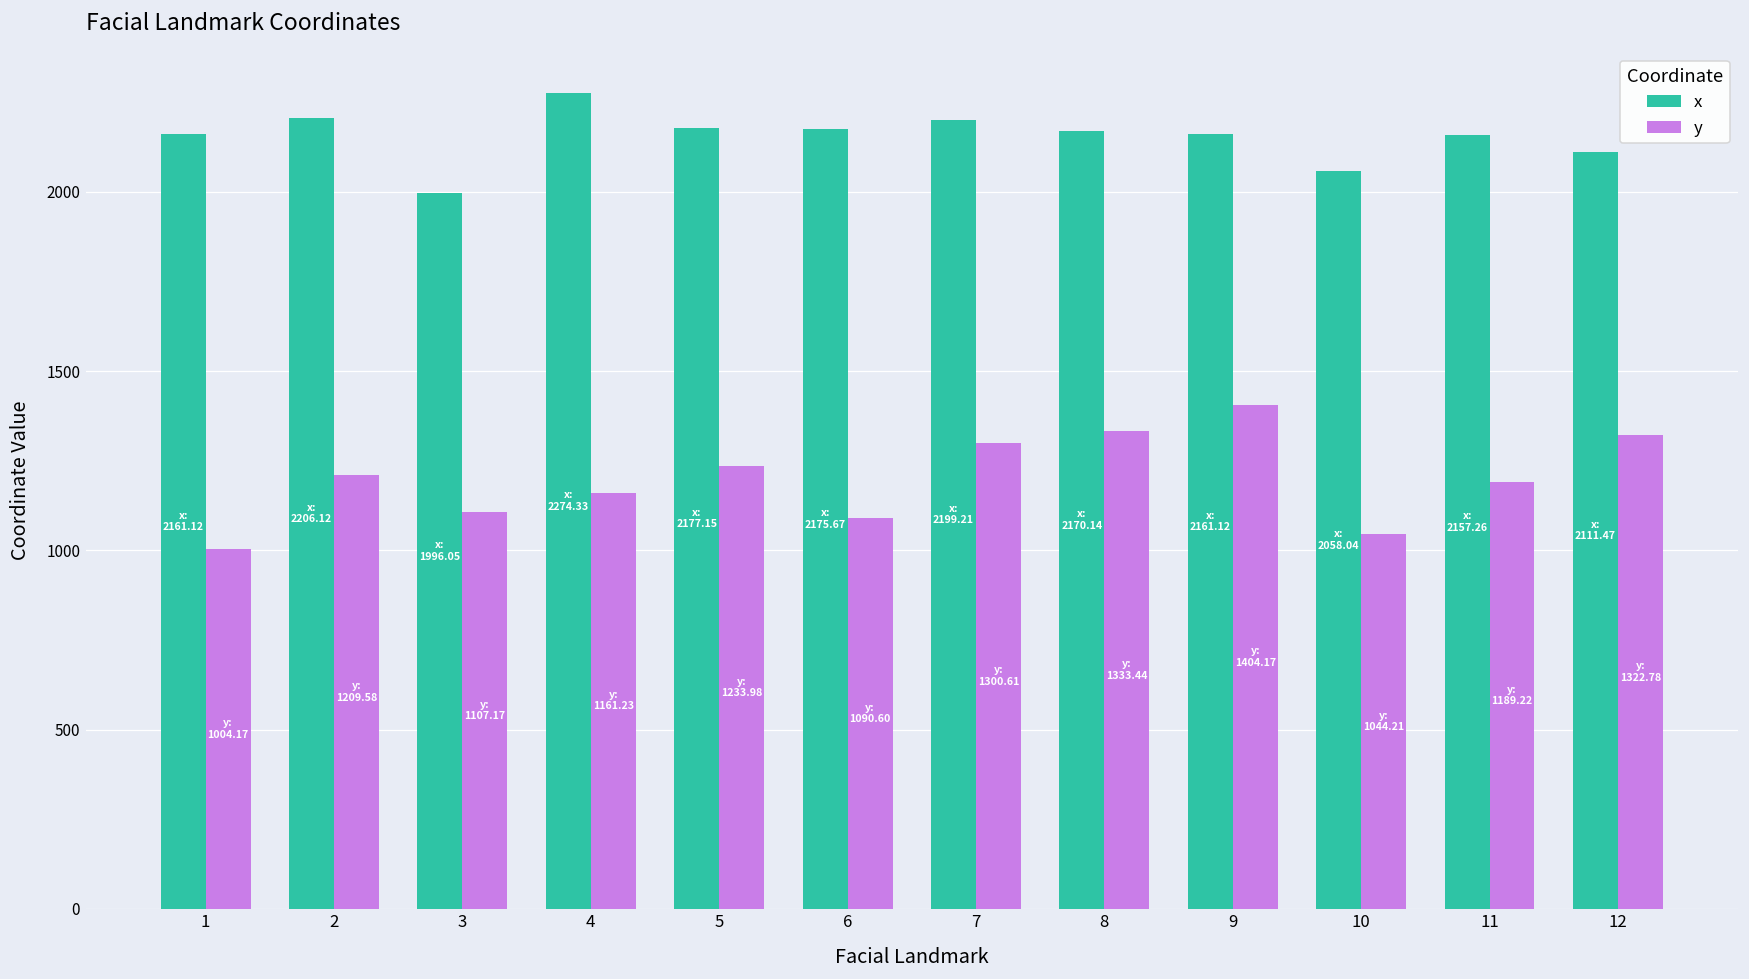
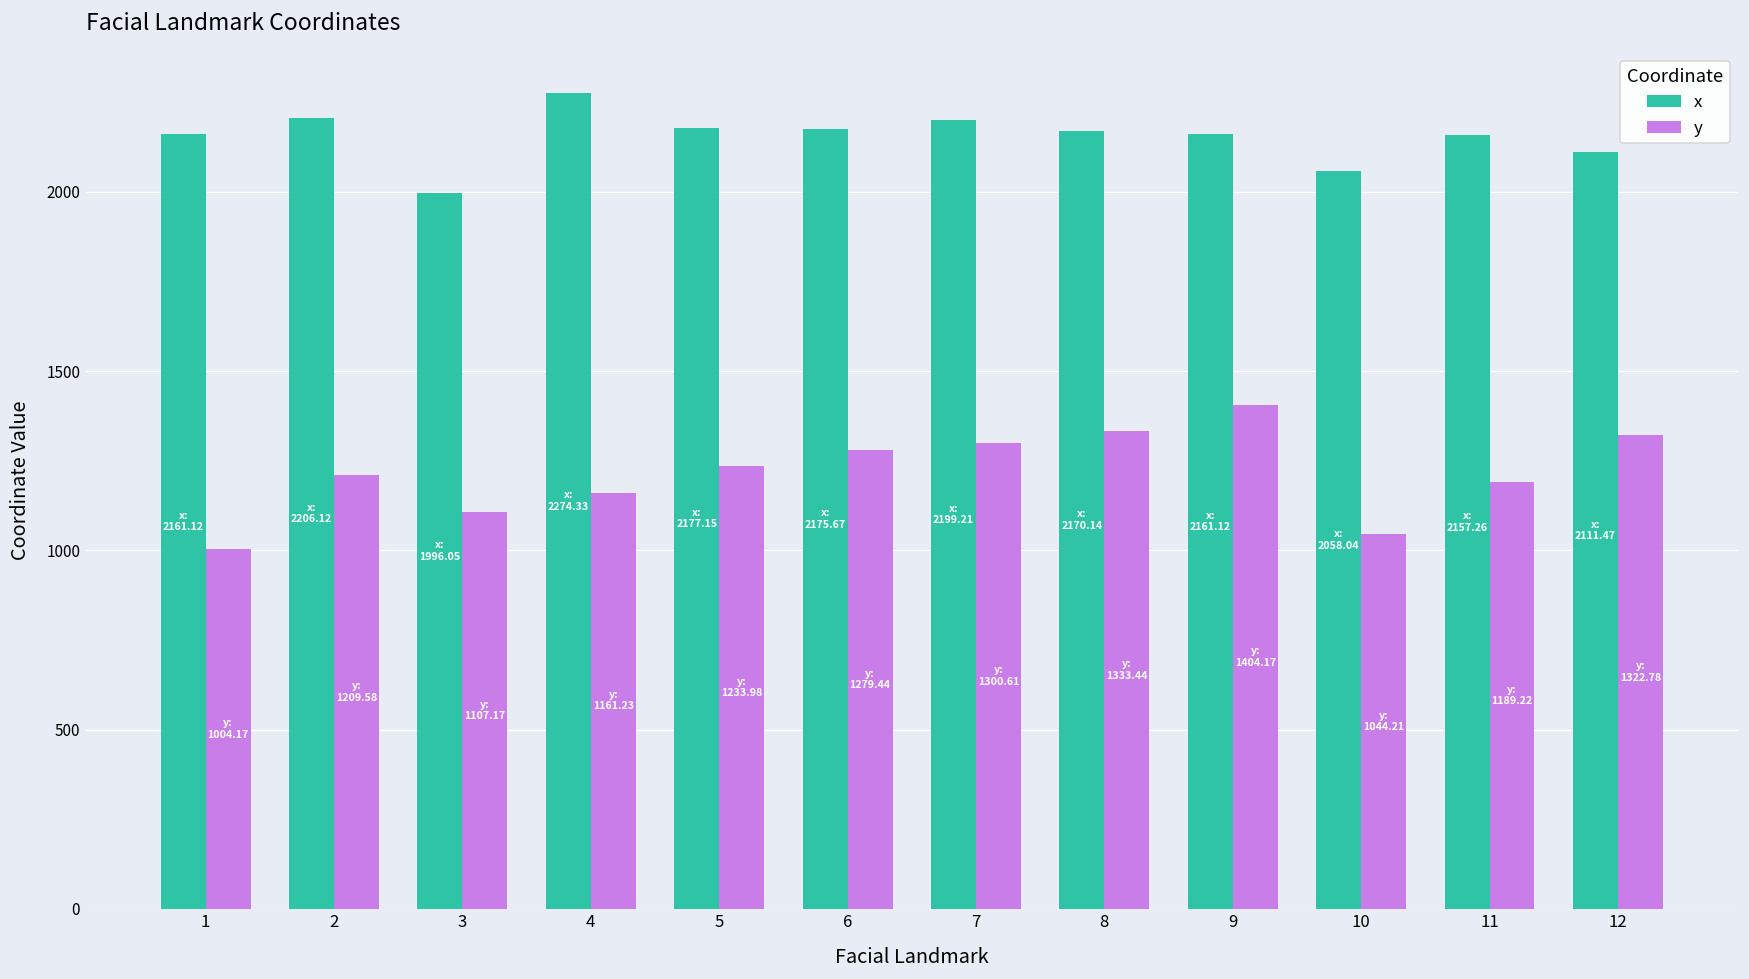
y, 6: 1090.60 -> 1279.44
